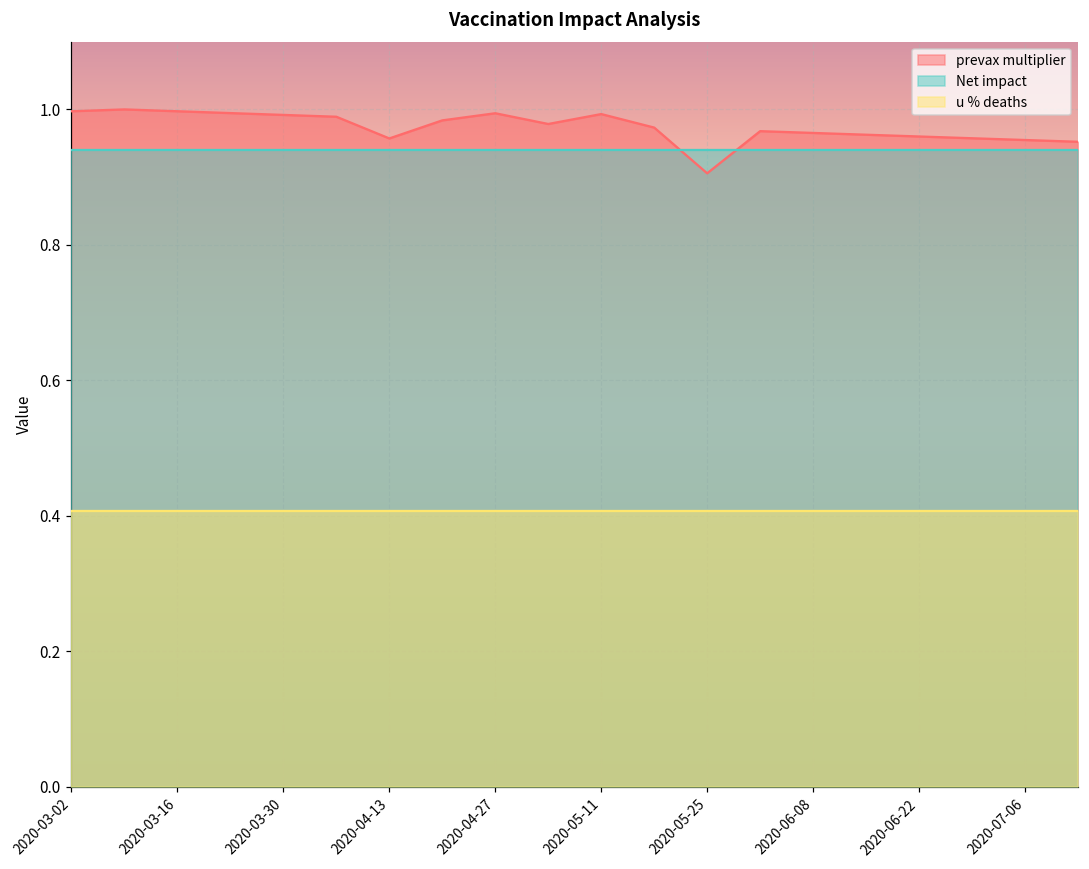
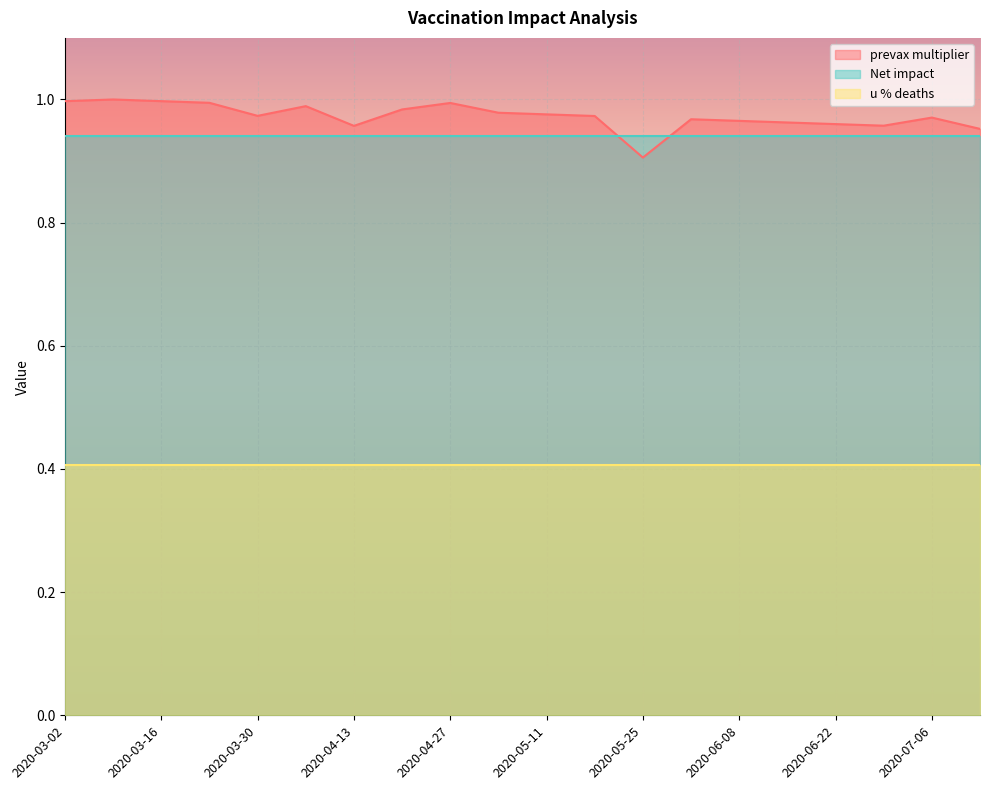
prevax multiplier, 2020-03-30: 0.99 -> 0.97
prevax multiplier, 2020-05-11: 0.99 -> 0.98
prevax multiplier, 2020-07-06: 0.95 -> 0.97
